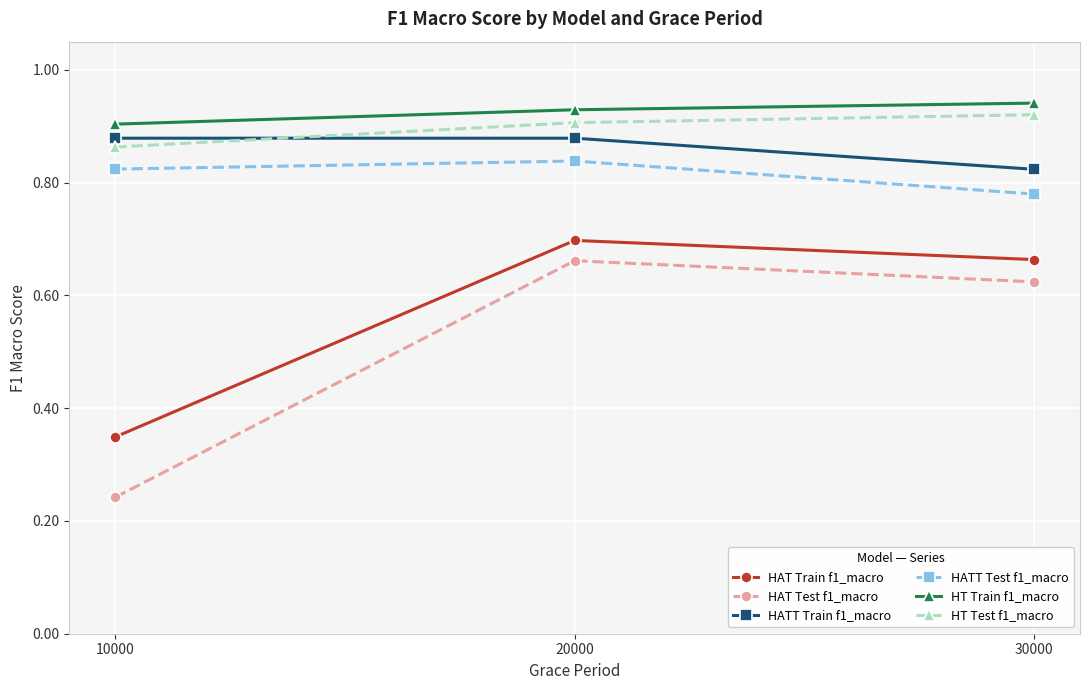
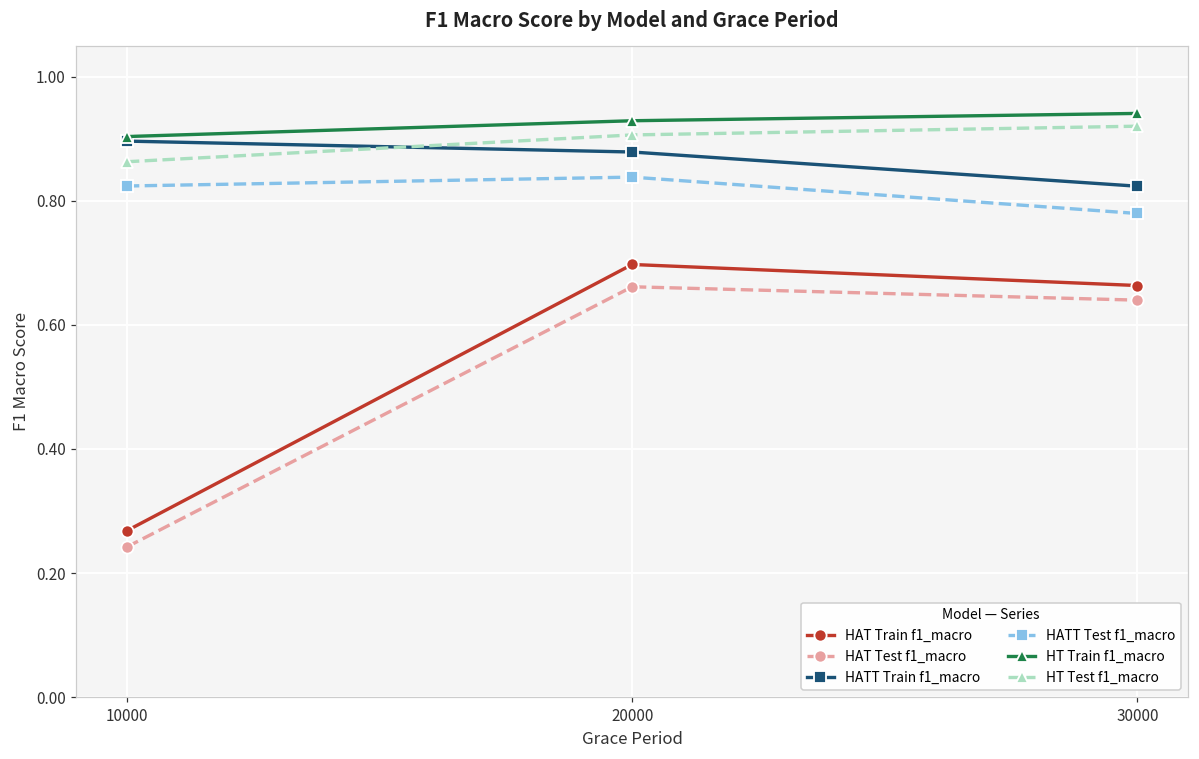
HAT Train f1_macro, 10000: 0.35 -> 0.27
HATT Train f1_macro, 10000: 0.88 -> 0.90
HAT Test f1_macro, 30000: 0.62 -> 0.64
